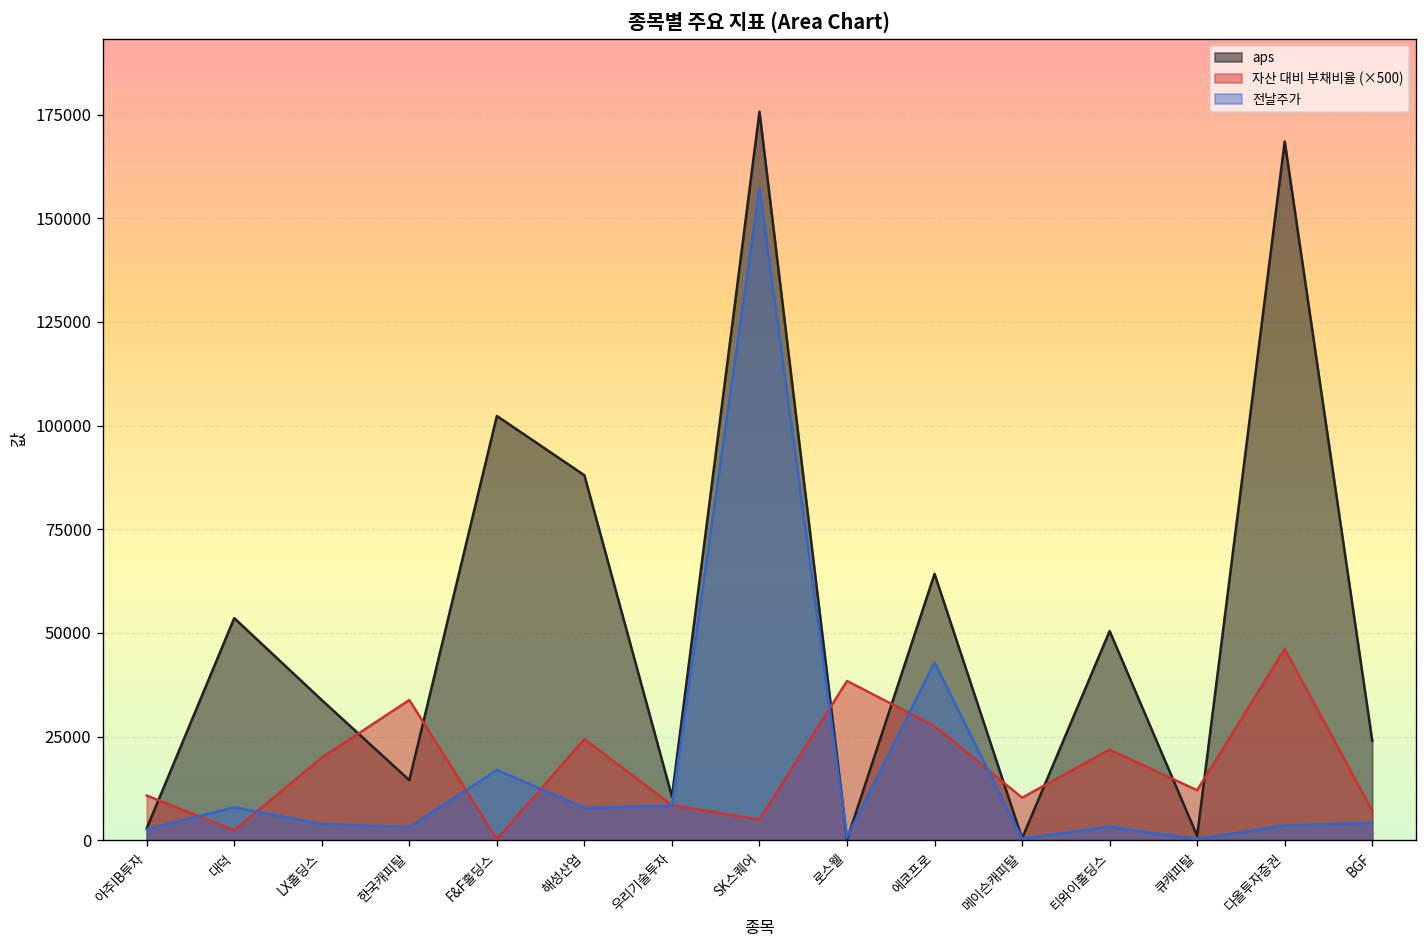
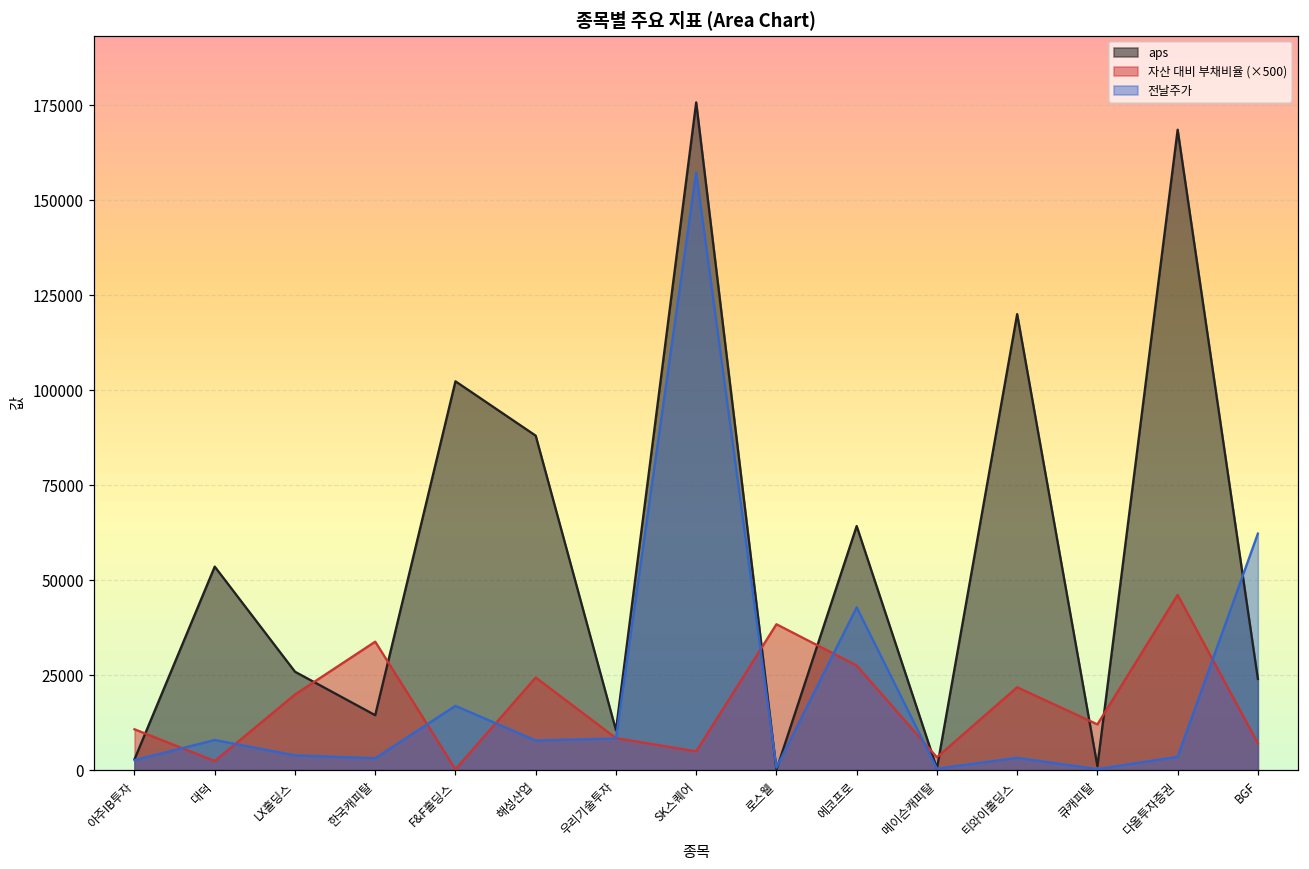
aps, LX홀딩스: 34000 -> 26000
자산 대비 부채비율 (×500), 메이슨캐피탈: 10000 -> 3000
aps, 티와이홀딩스: 50000 -> 120000
전날주가, BGF: 4000 -> 62000
